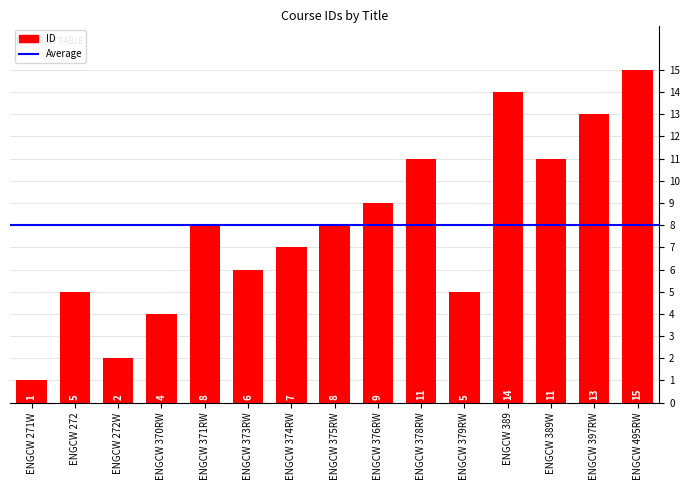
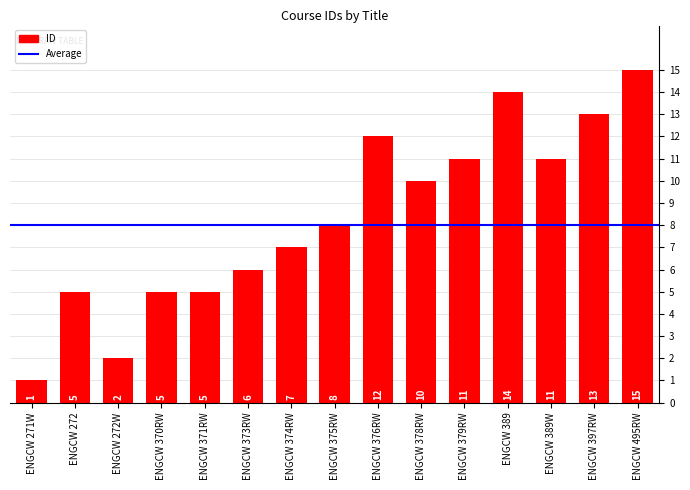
ENGCW 370RW: 4 -> 5
ENGCW 371RW: 8 -> 5
ENGCW 376RW: 9 -> 12
ENGCW 378RW: 11 -> 10
ENGCW 379RW: 5 -> 11
